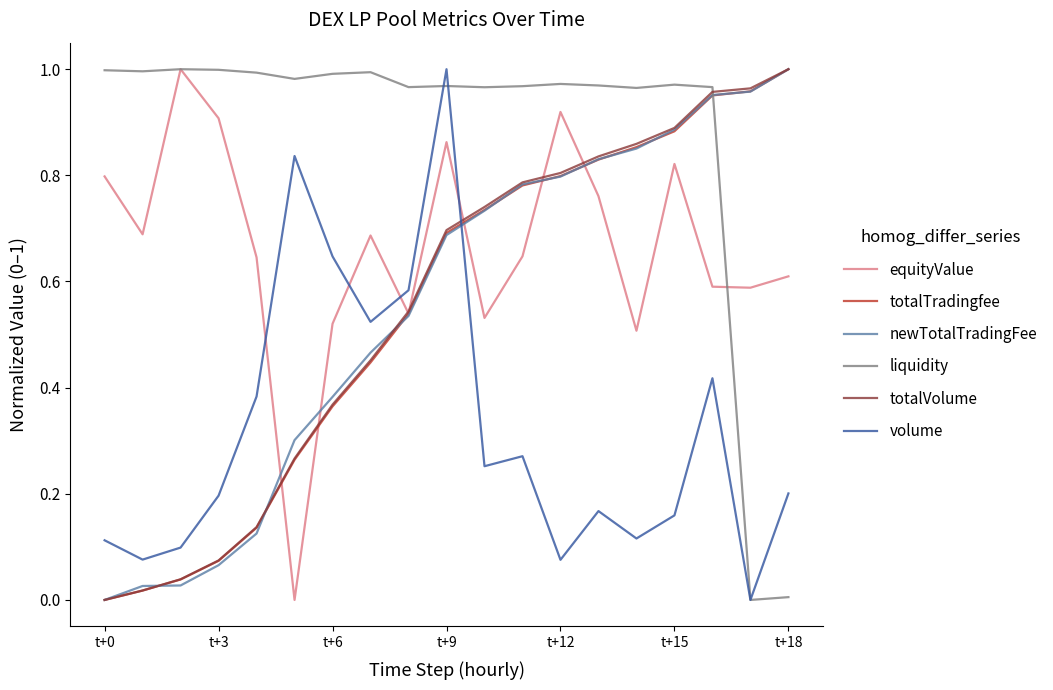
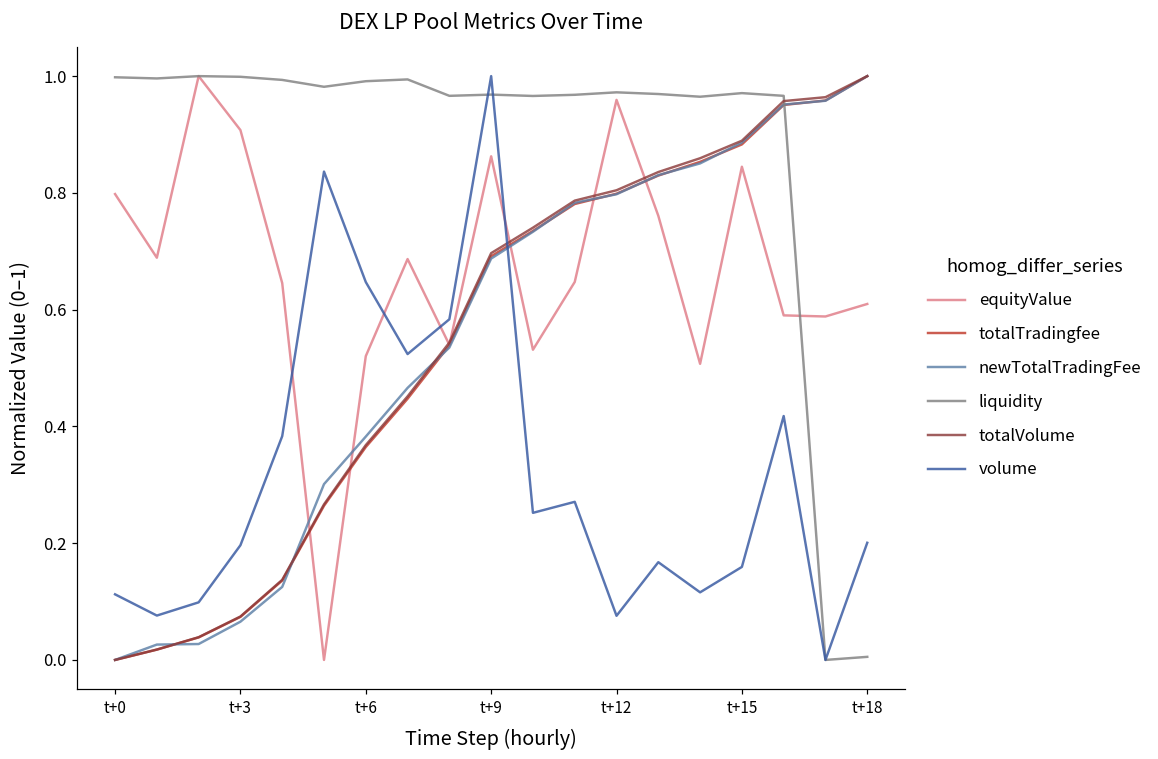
equityValue, t+12: 0.92 -> 0.96
equityValue, t+15: 0.82 -> 0.84
